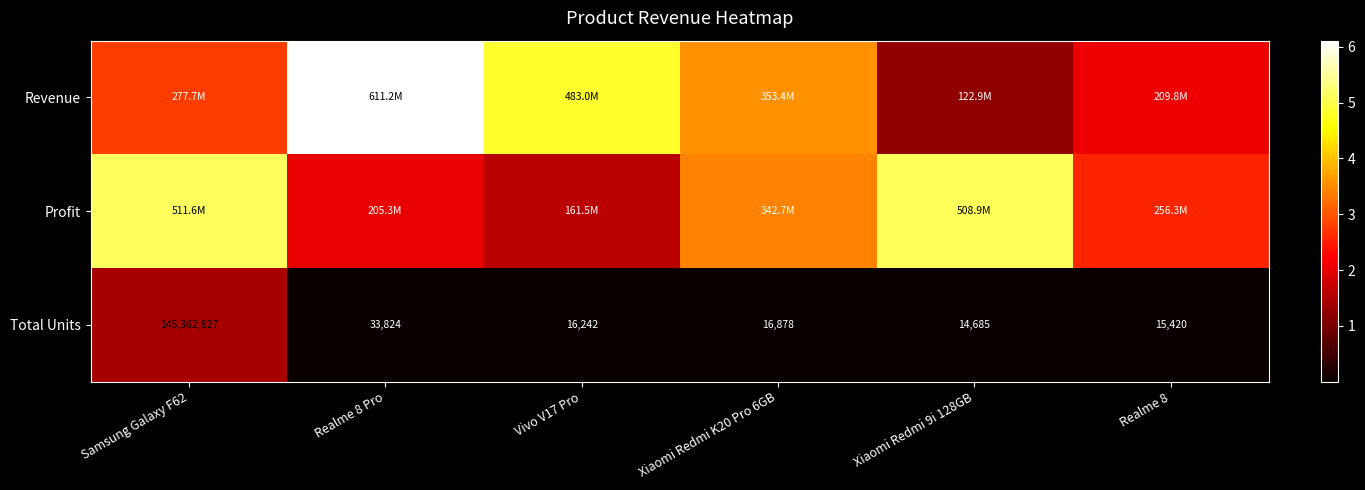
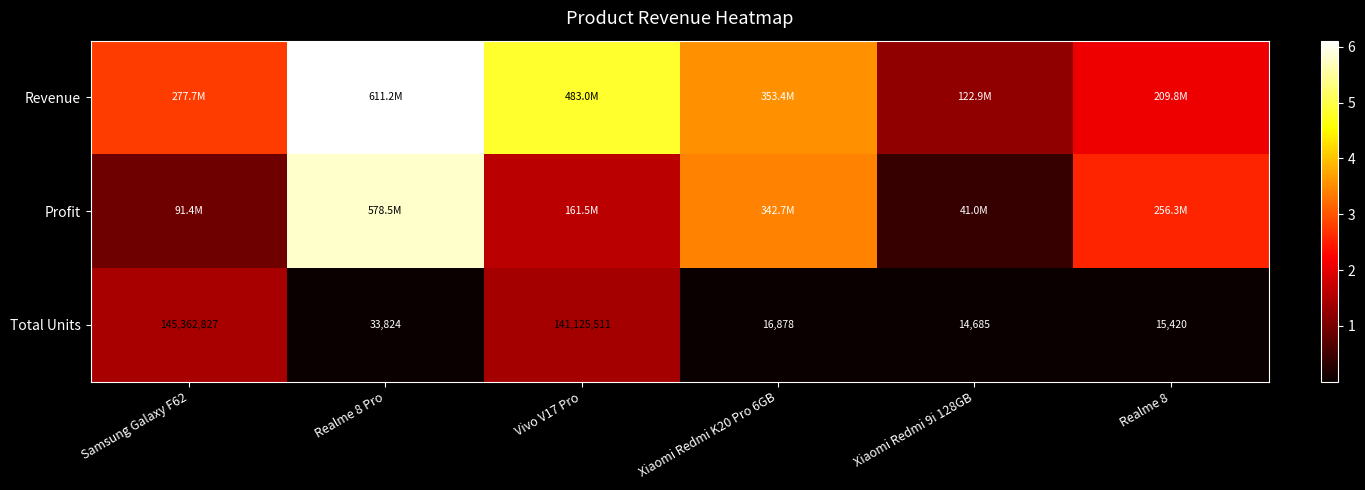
Profit, Samsung Galaxy F62: 511.6M -> 91.4M
Profit, Realme 8 Pro: 205.3M -> 578.5M
Profit, Xiaomi Redmi 9i 128GB: 508.9M -> 41.0M
Total Units, Vivo V17 Pro: 16,242 -> 141,125,511
